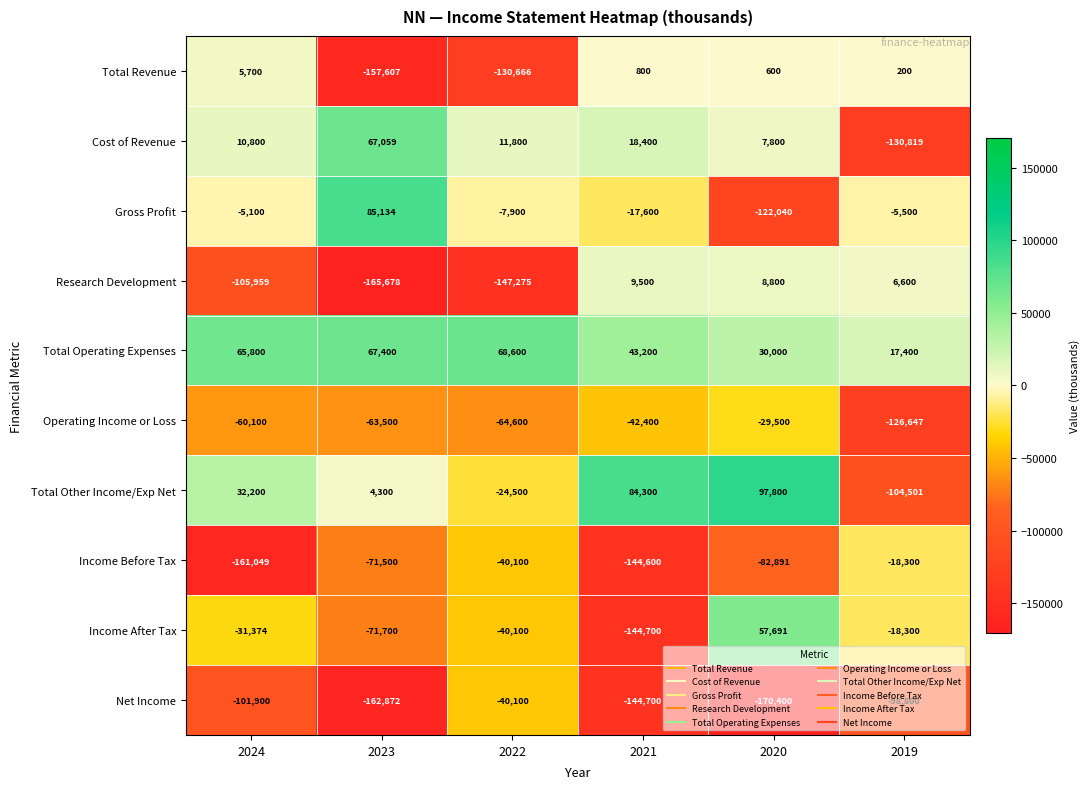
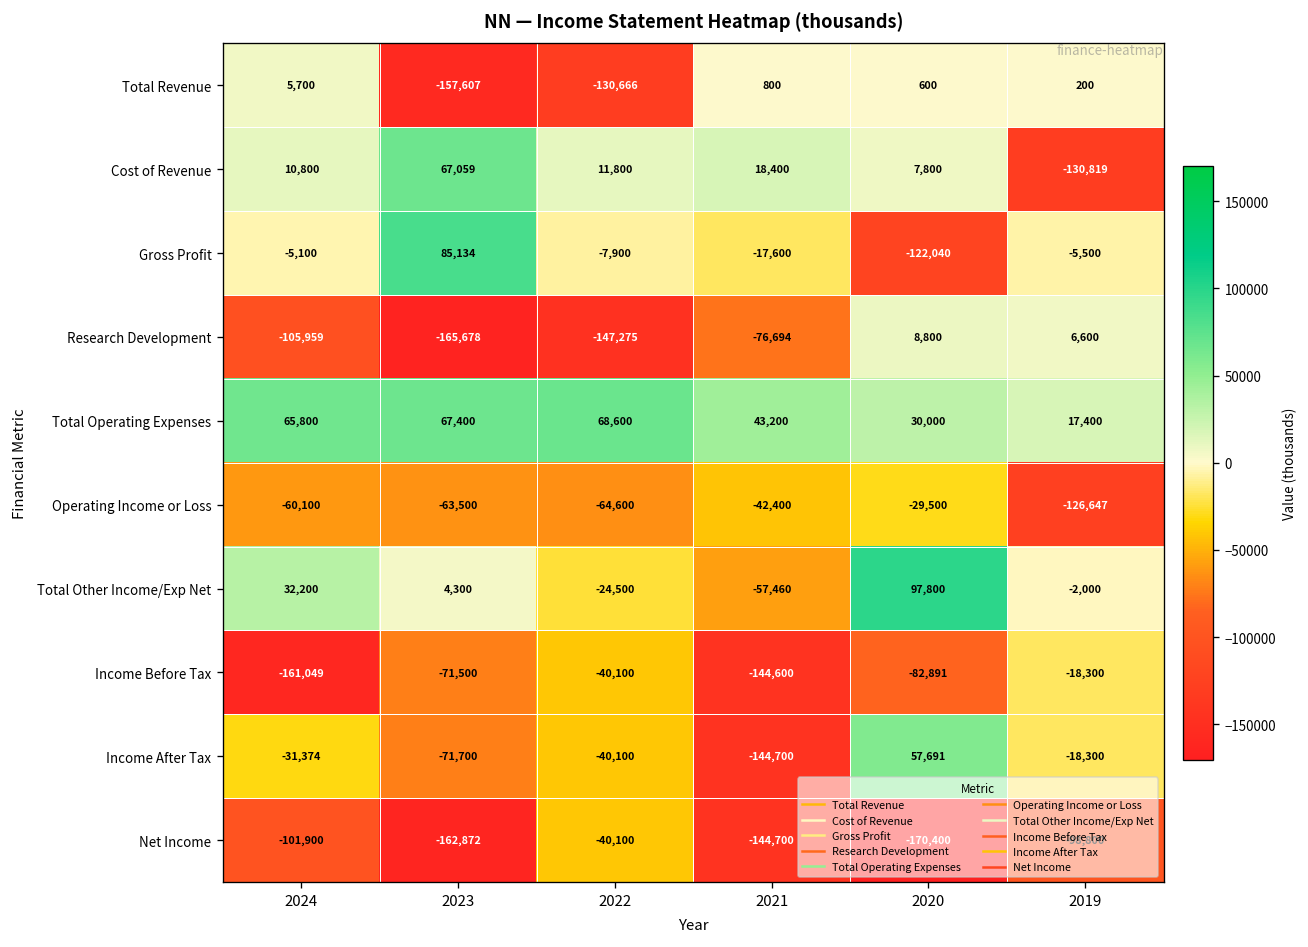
Research Development, 2021: 9,500 -> -76,694
Total Other Income/Exp Net, 2021: 84,300 -> -57,460
Total Other Income/Exp Net, 2019: -104,501 -> -2,000
